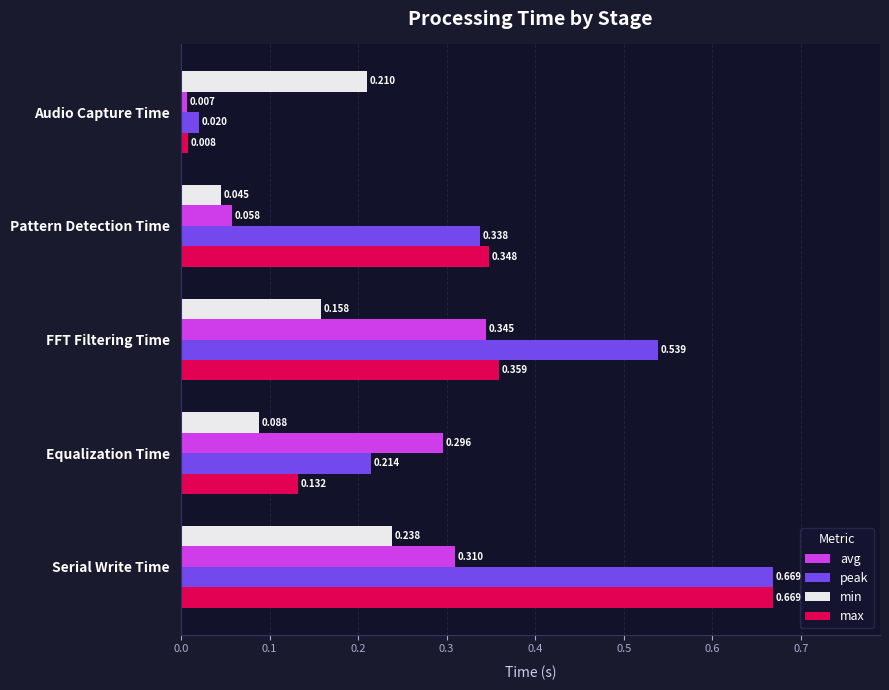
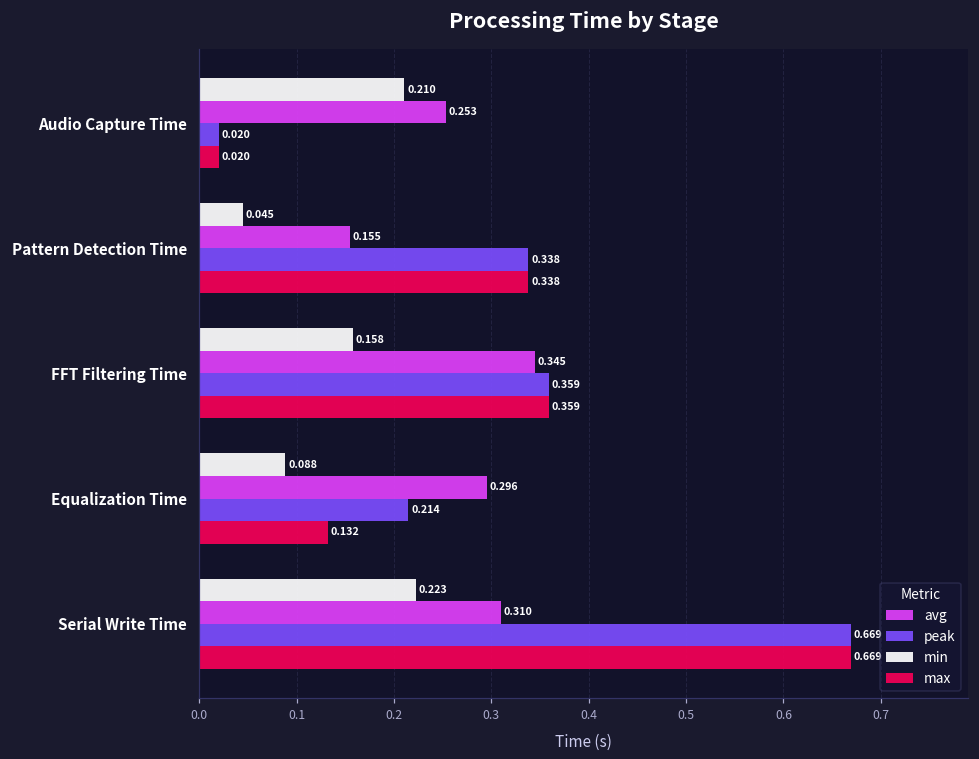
avg, Audio Capture Time: 0.007 -> 0.253
max, Audio Capture Time: 0.008 -> 0.020
avg, Pattern Detection Time: 0.058 -> 0.155
max, Pattern Detection Time: 0.348 -> 0.338
peak, FFT Filtering Time: 0.539 -> 0.359
min, Serial Write Time: 0.238 -> 0.223
